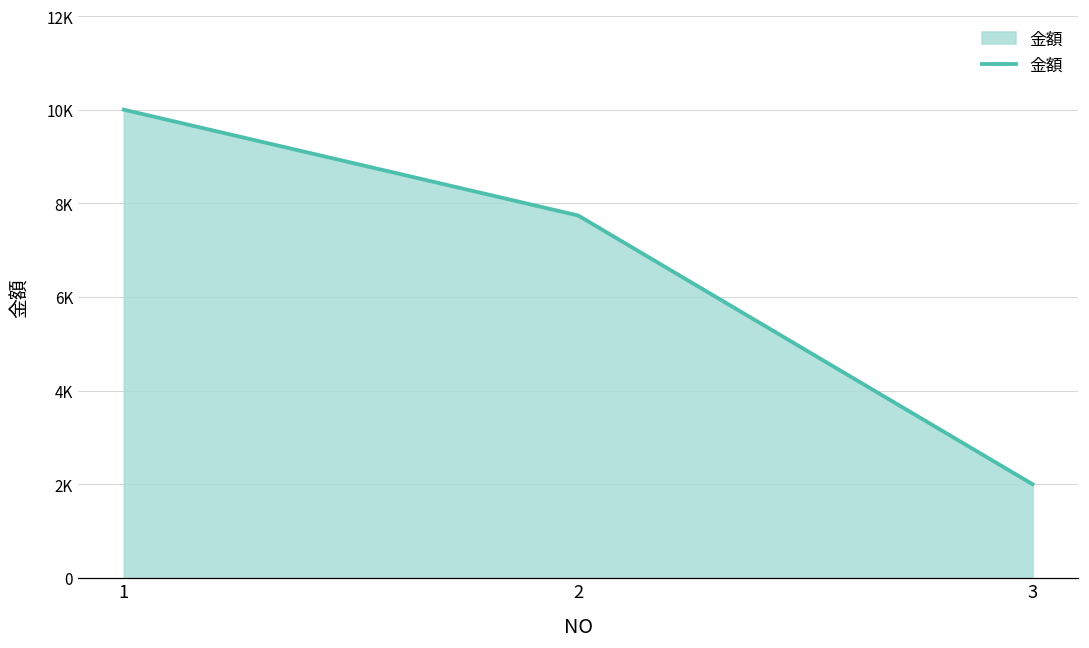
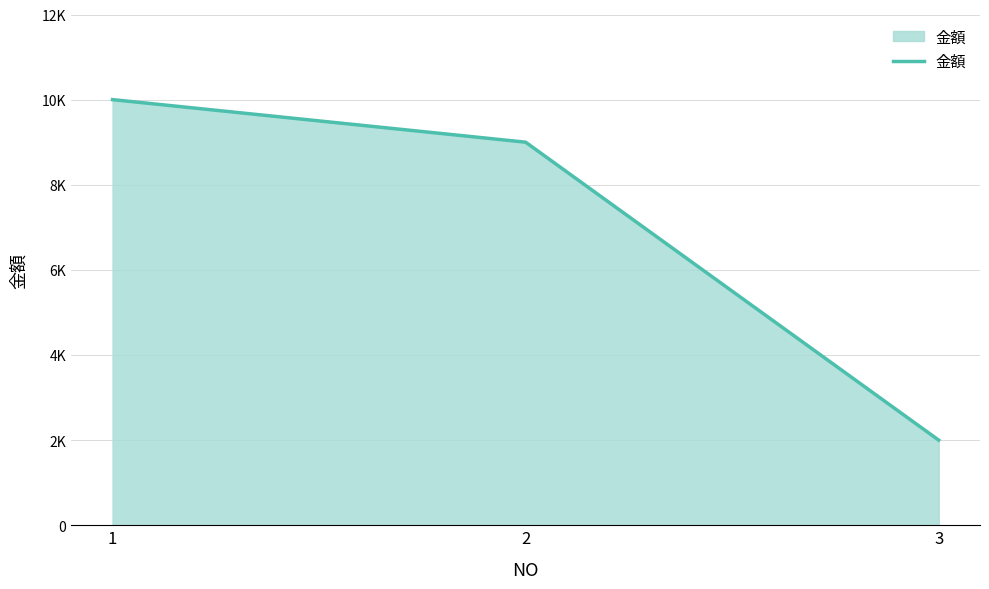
2: 7700 -> 9000
